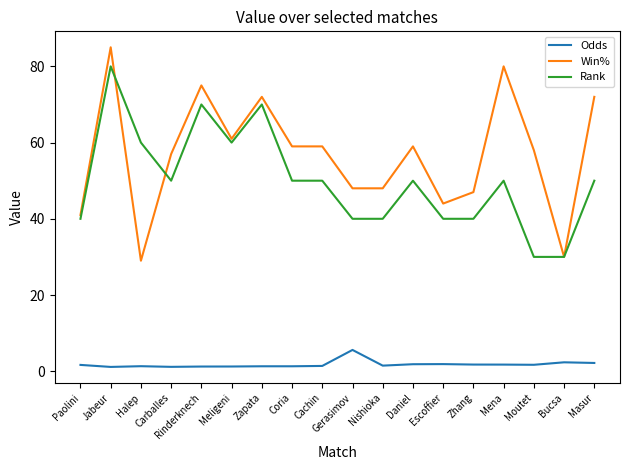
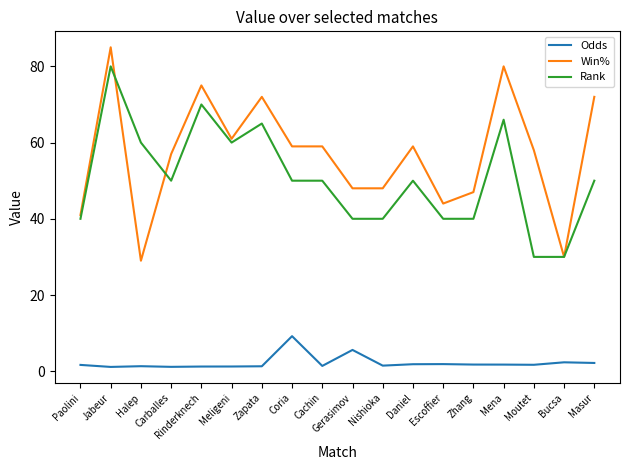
Rank, Zapata: 70 -> 65
Odds, Coria: 1 -> 9
Rank, Mena: 50 -> 66
